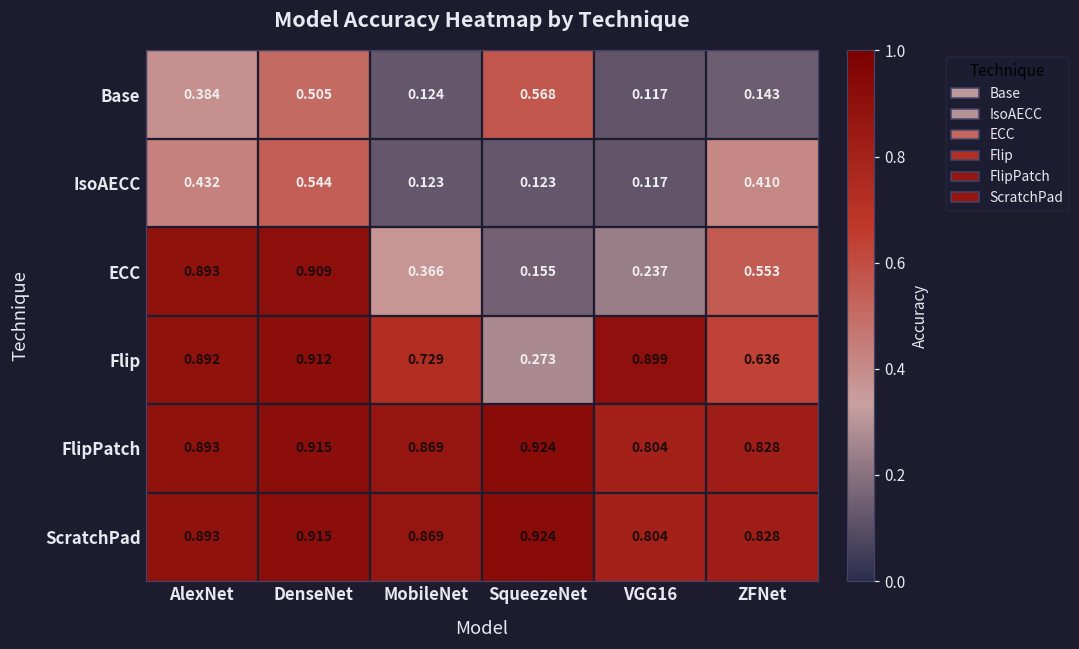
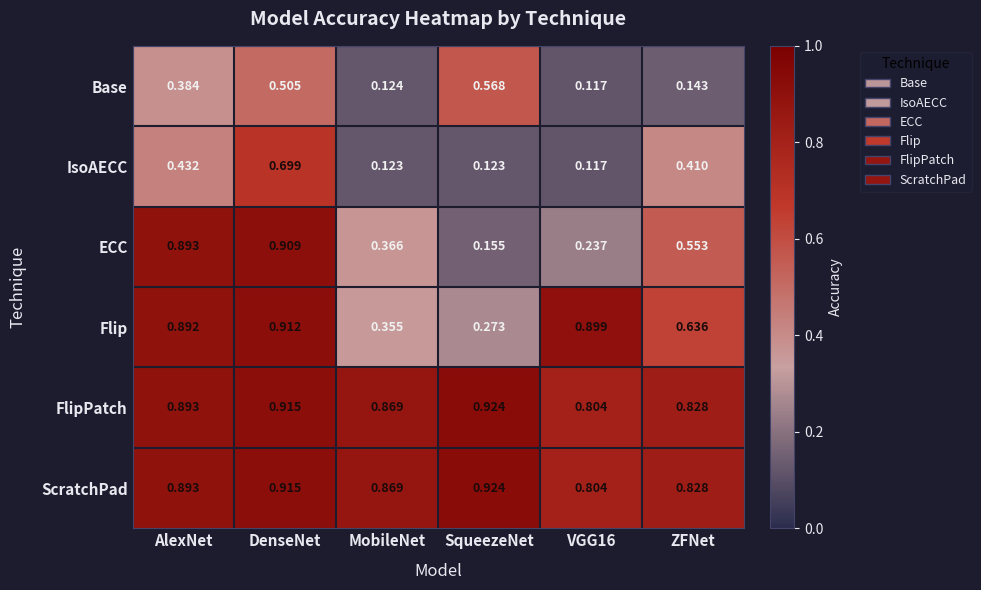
IsoAECC, DenseNet: 0.544 -> 0.699
Flip, MobileNet: 0.729 -> 0.355
